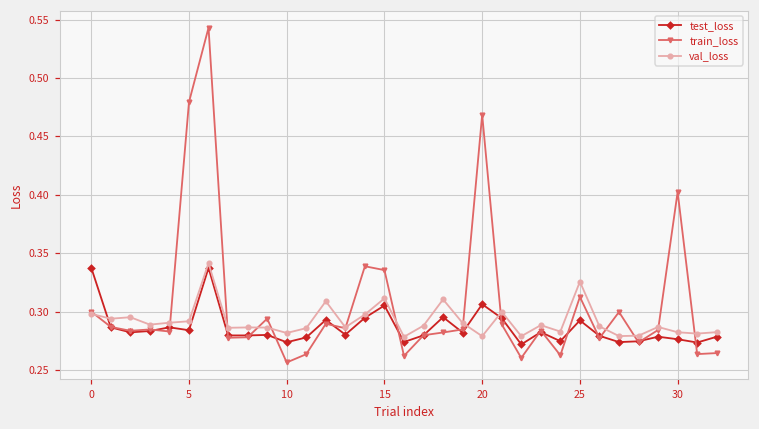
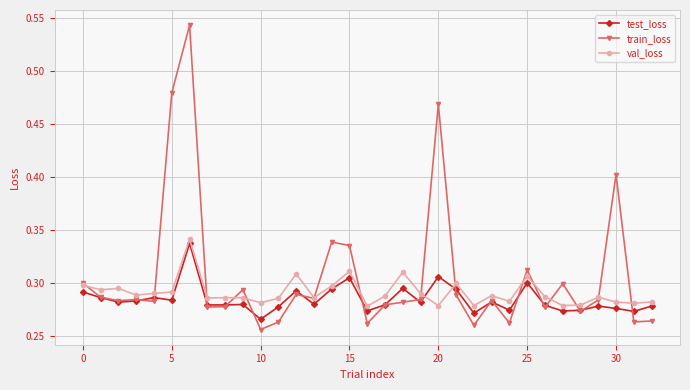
test_loss, 0: 0.338 -> 0.292
test_loss, 10: 0.274 -> 0.266
test_loss, 25: 0.292 -> 0.300
val_loss, 25: 0.326 -> 0.307
